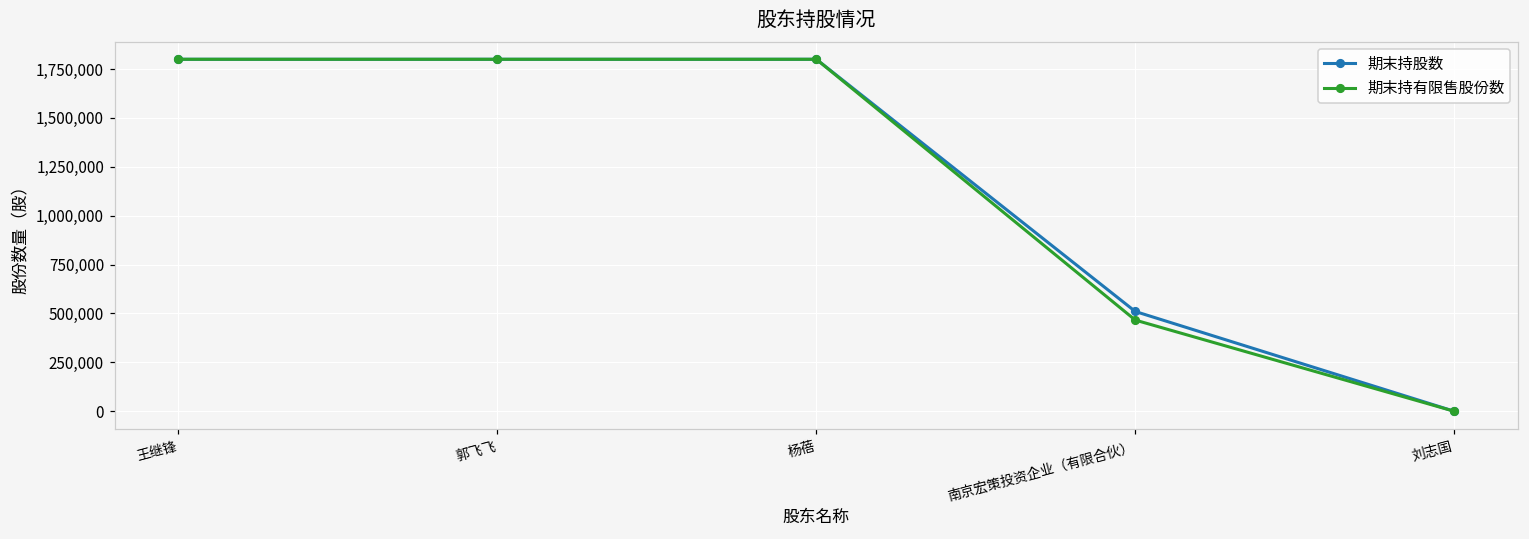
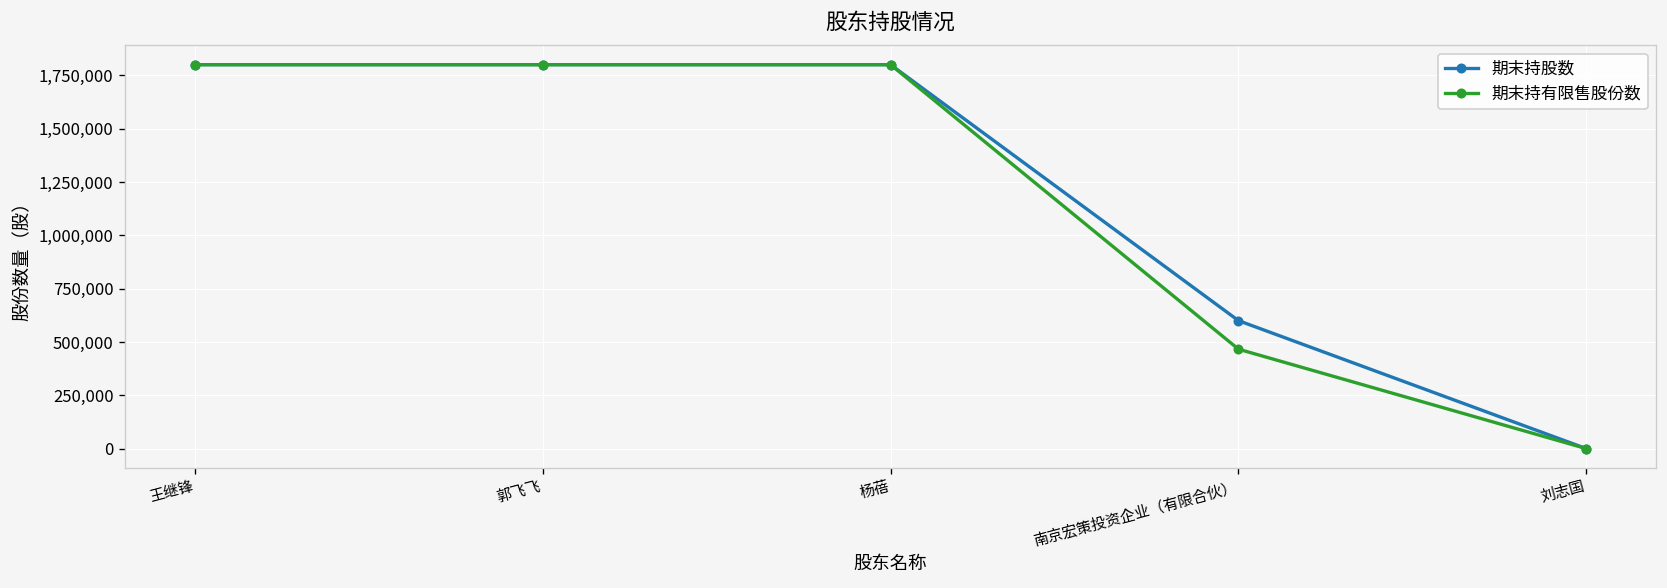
期末持股数, 南京宏策投资企业（有限合伙）: 510,000 -> 600,000
